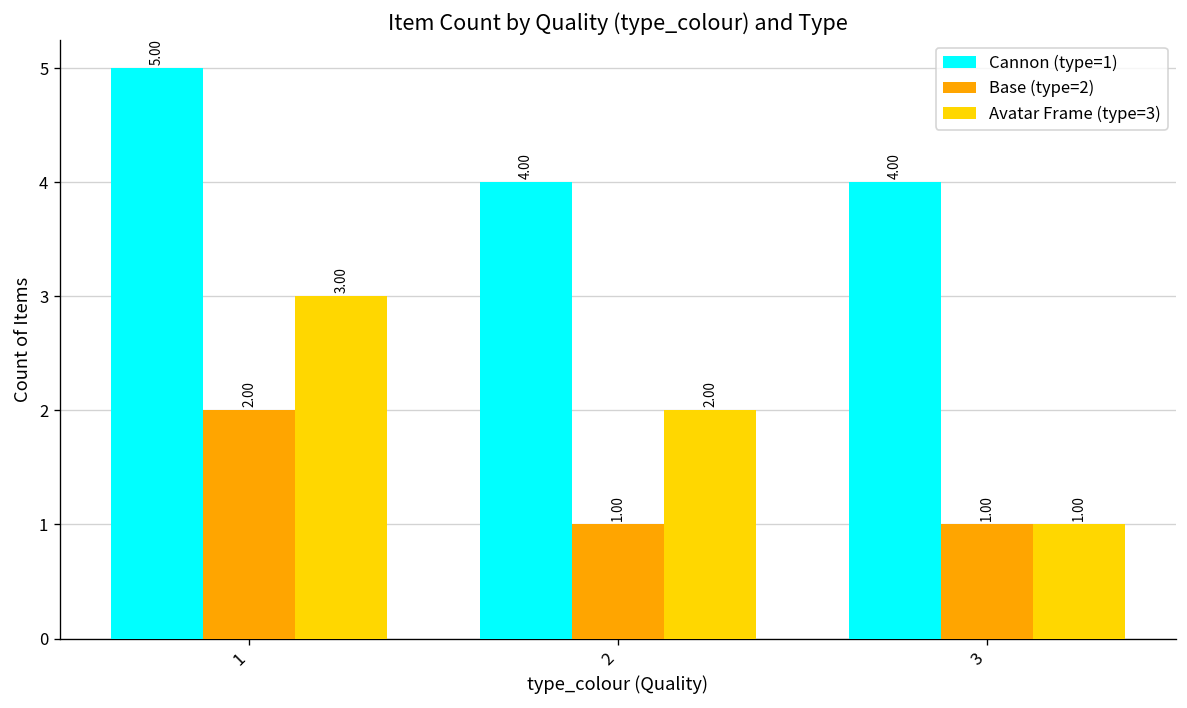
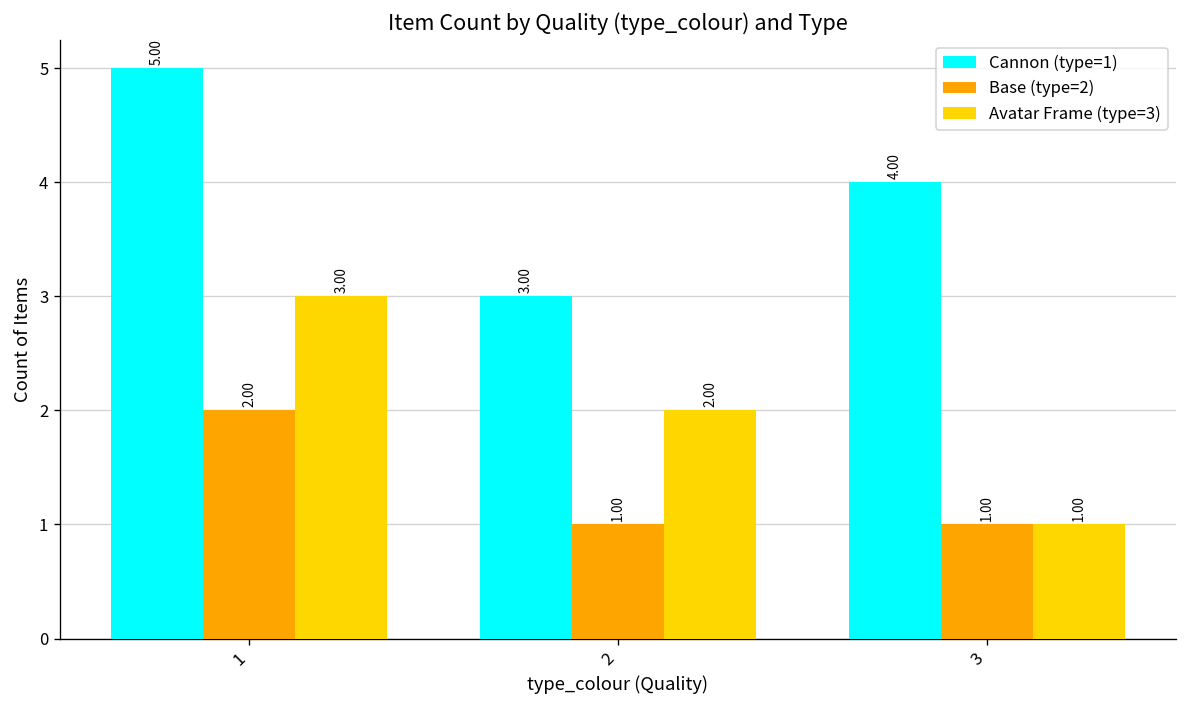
Cannon (type=1), 2: 4.00 -> 3.00
